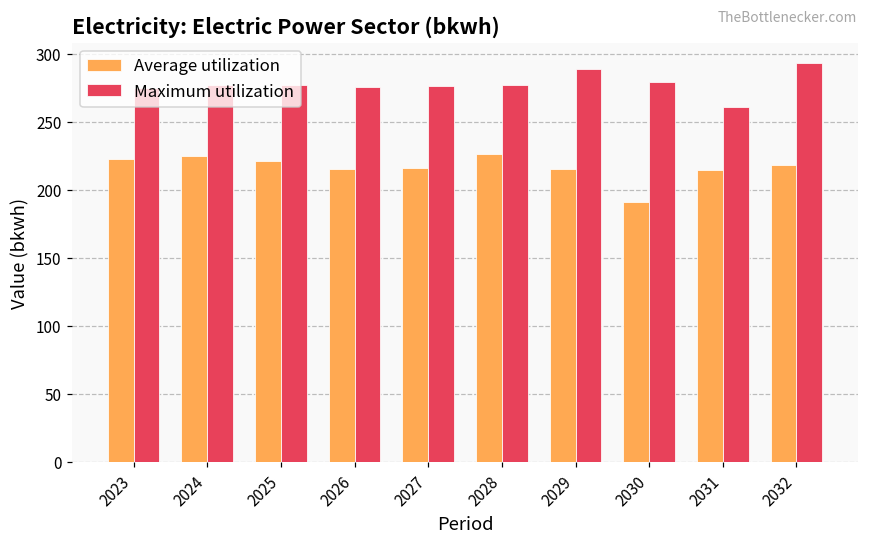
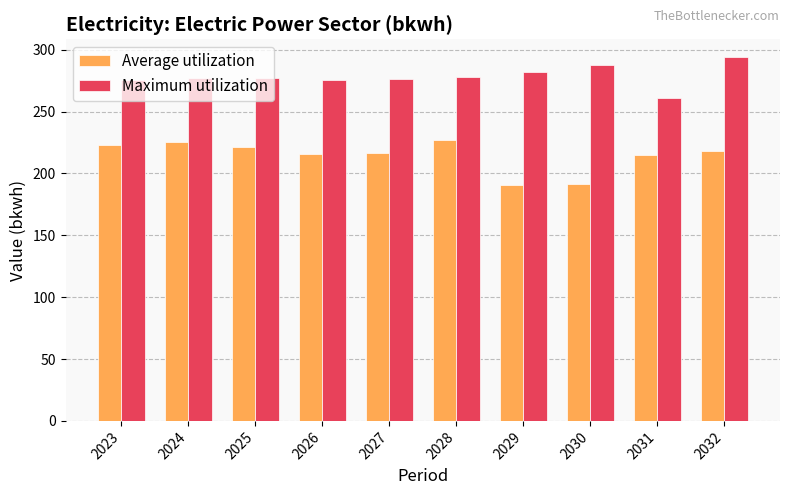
Average utilization, 2029: 215 -> 190
Maximum utilization, 2029: 289 -> 282
Maximum utilization, 2030: 280 -> 288
